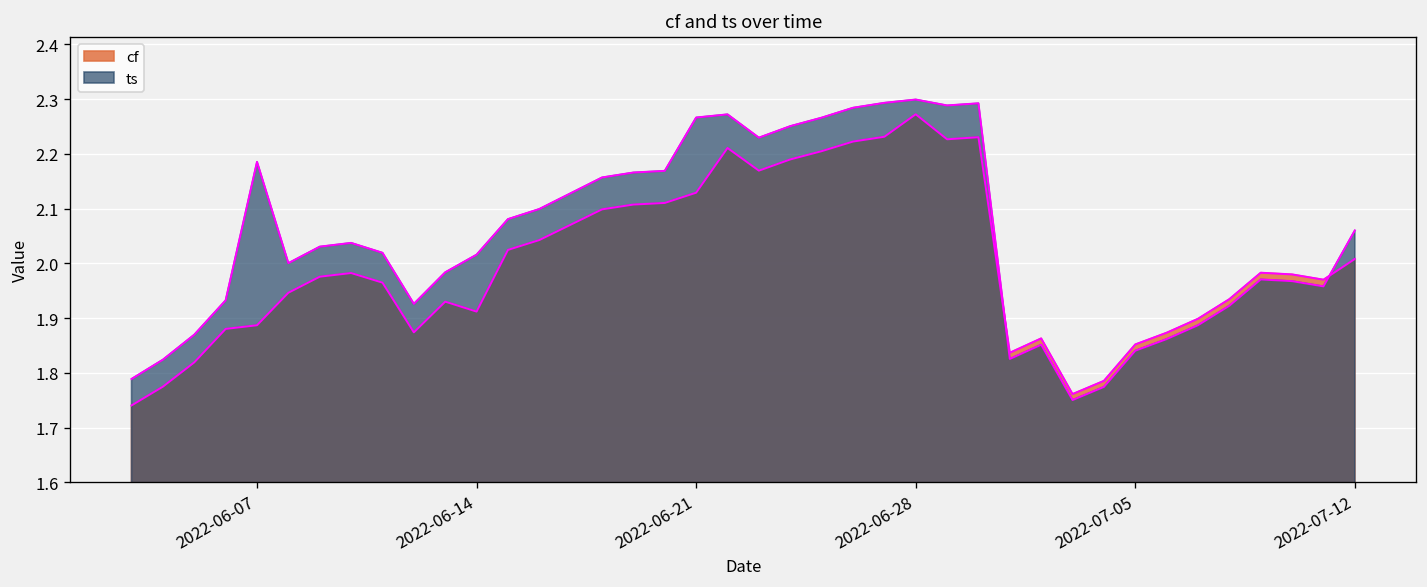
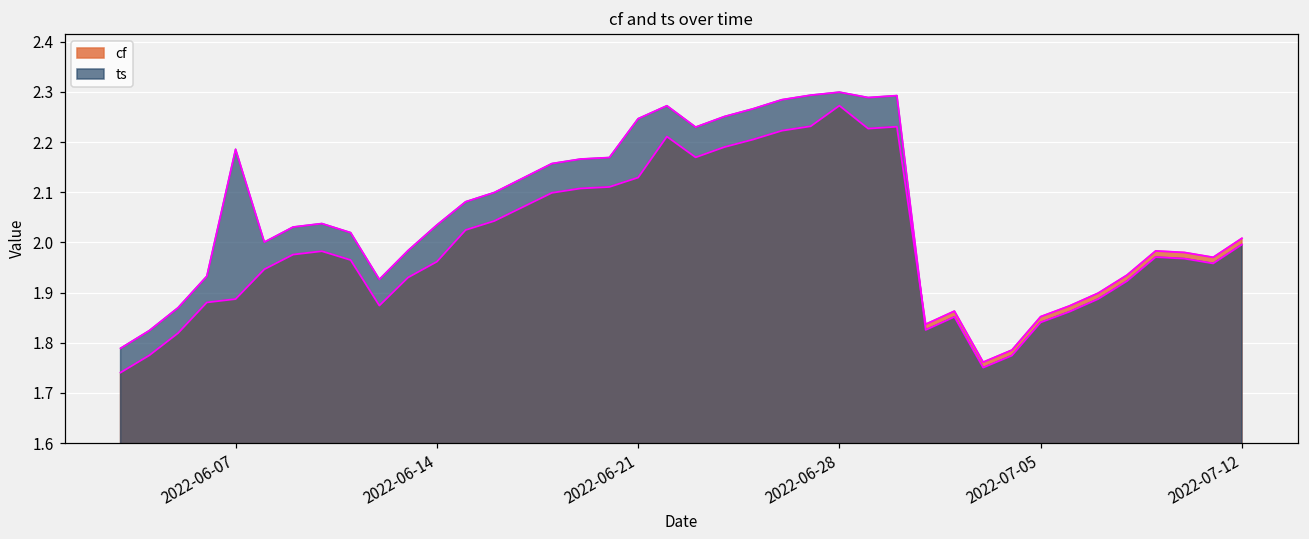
cf, 2022-06-14: 1.91 -> 1.96
ts, 2022-06-14: 2.02 -> 2.03
ts, 2022-06-21: 2.27 -> 2.25
ts, 2022-07-12: 2.06 -> 2.00
